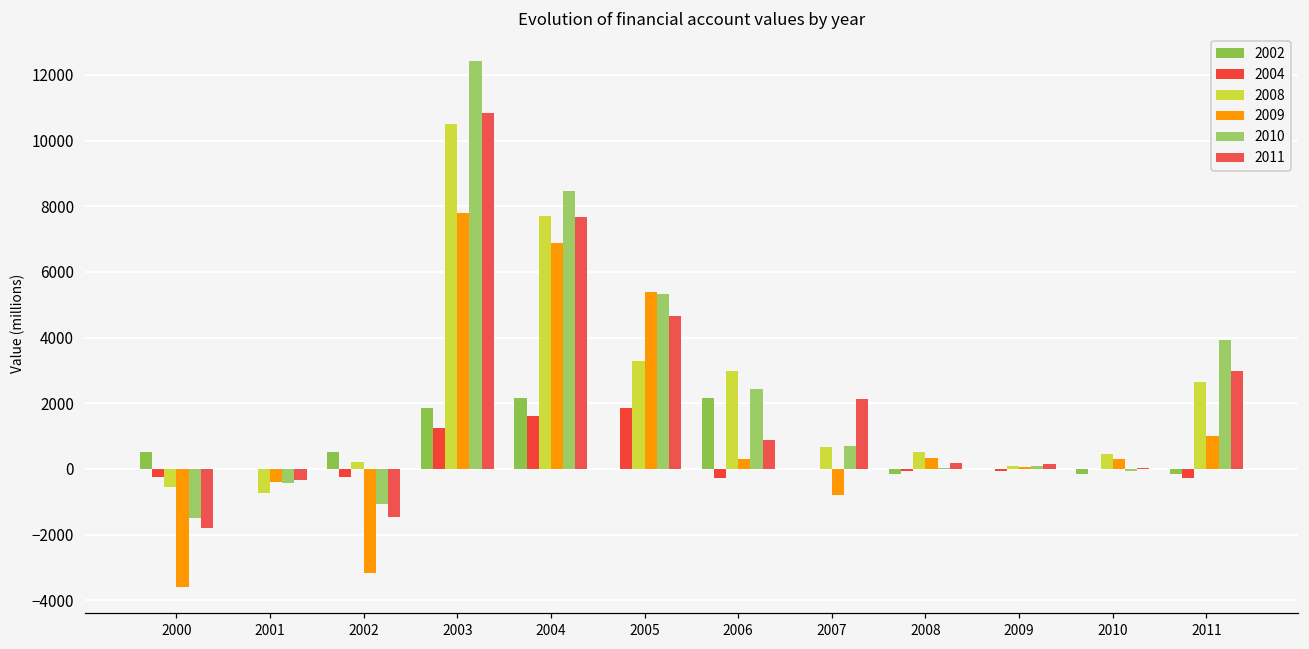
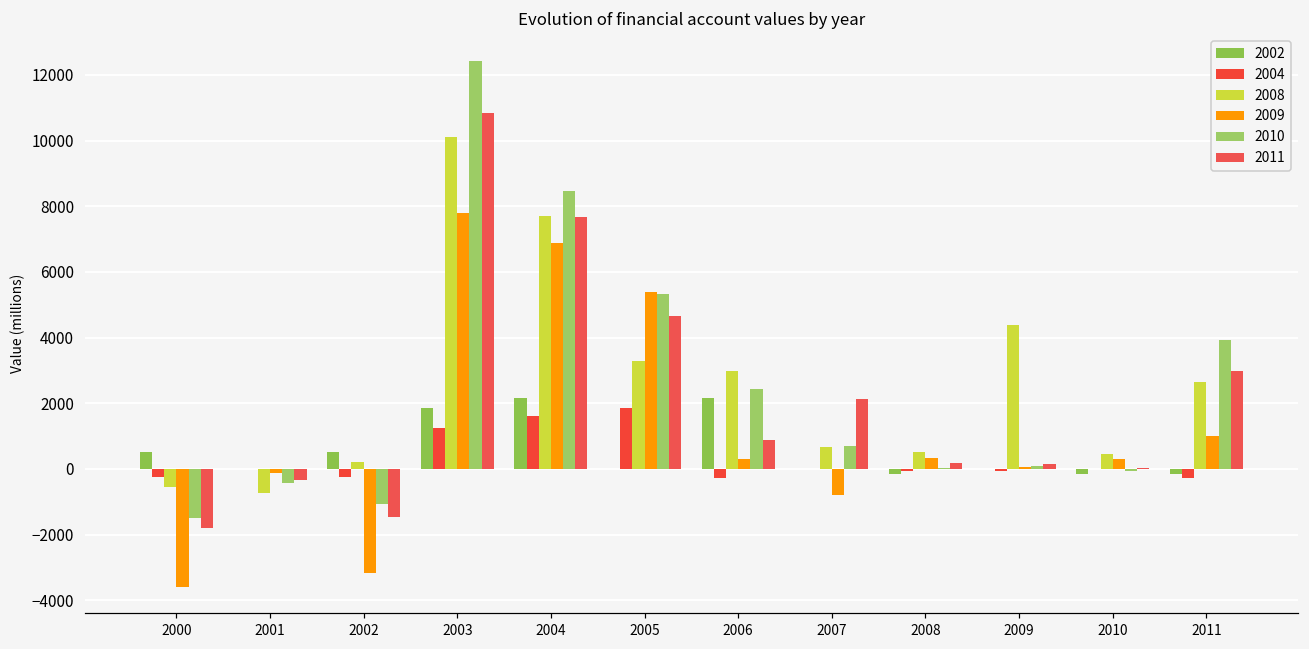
2009, 2001: -400 -> -100
2008, 2003: 10500 -> 10100
2008, 2009: 100 -> 4400
